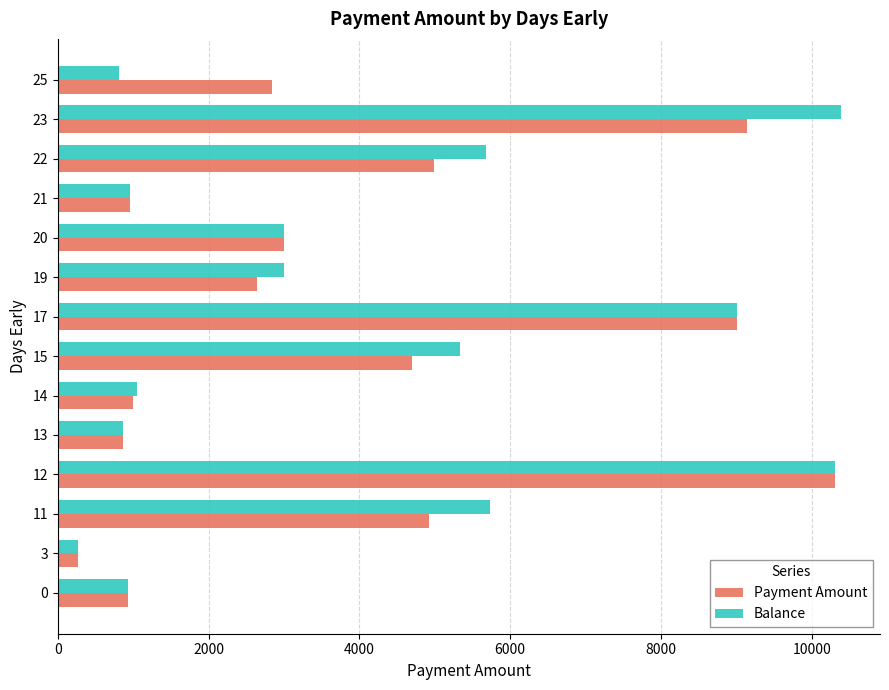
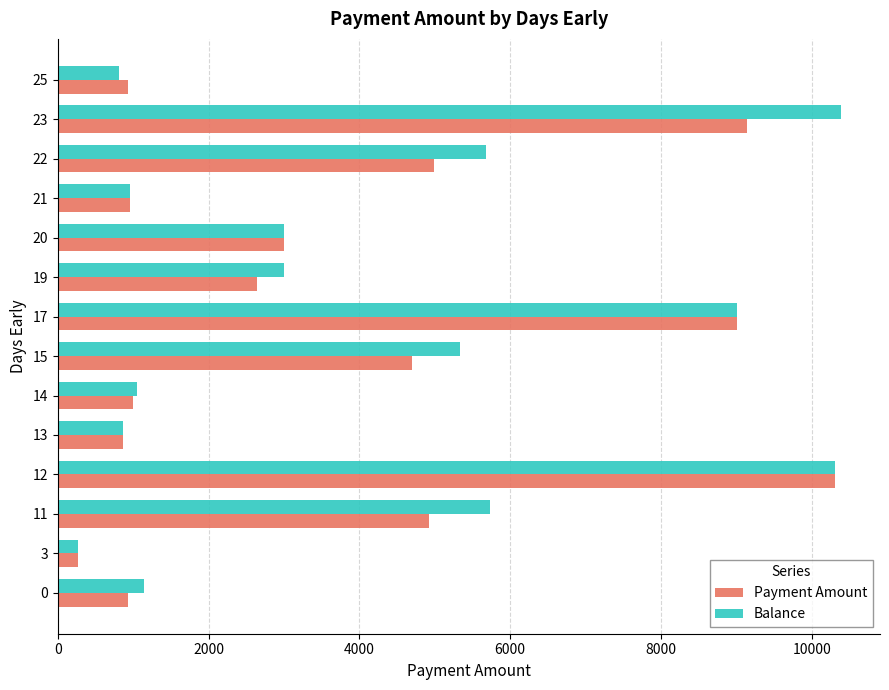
Payment Amount, 25: 2800 -> 900
Balance, 0: 900 -> 1100
